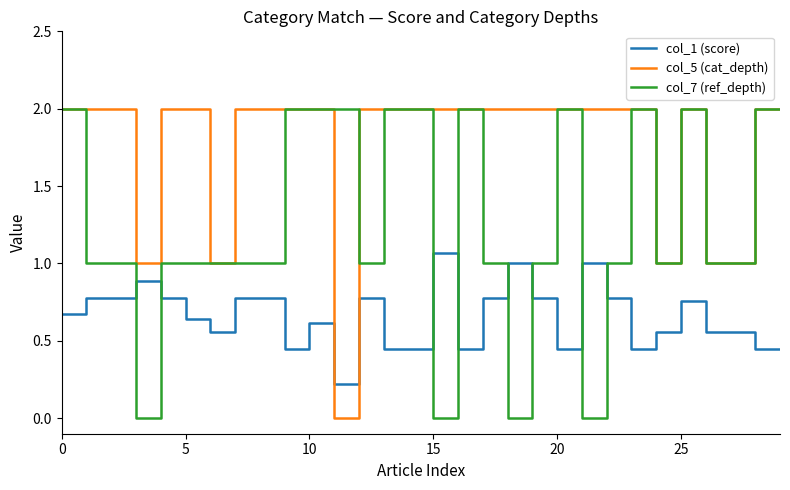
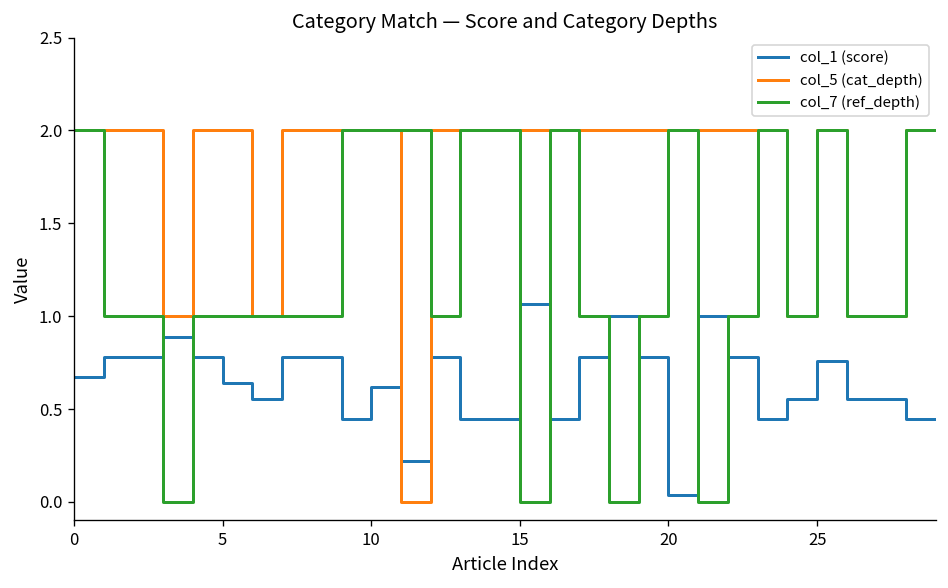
col_1 (score), 20: 0.44 -> 0.04
